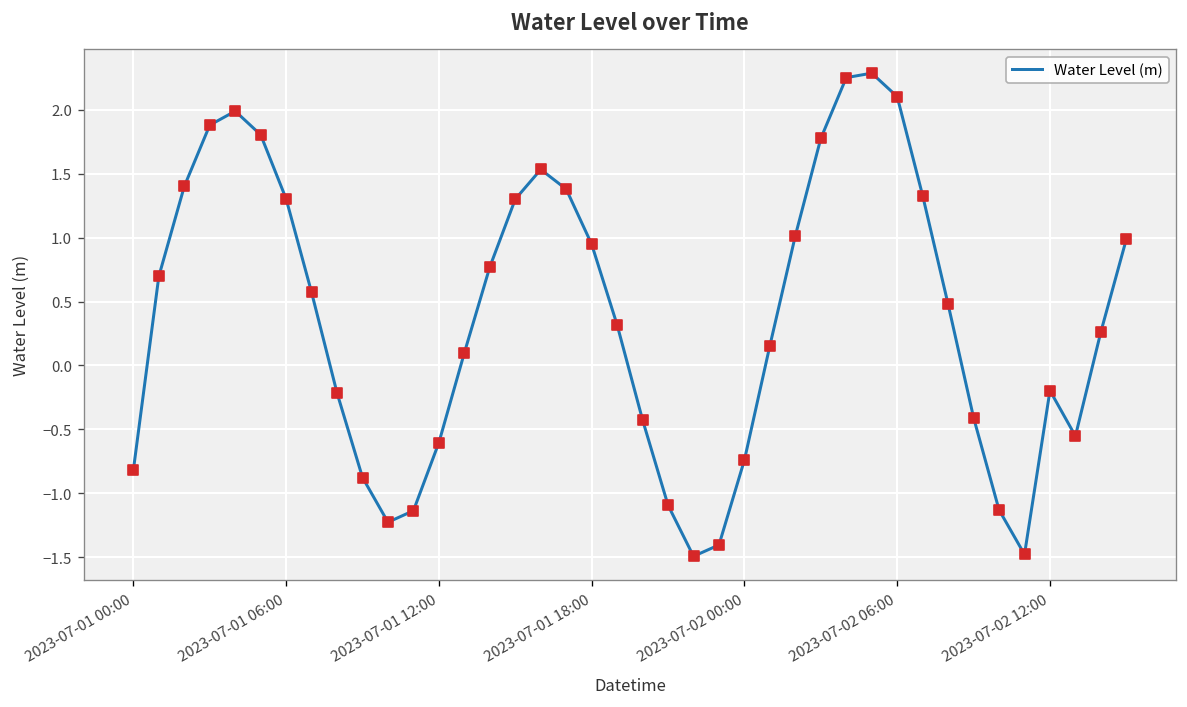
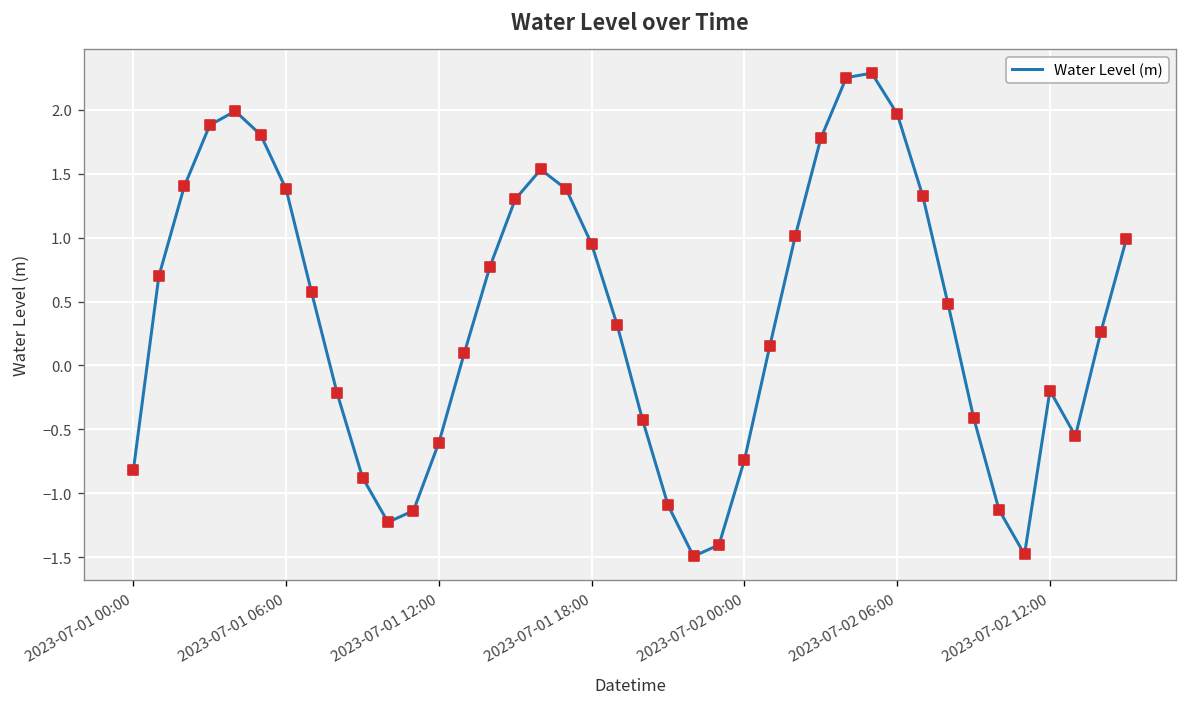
2023-07-01 06:00: 1.30 -> 1.38
2023-07-02 06:00: 2.10 -> 1.97
